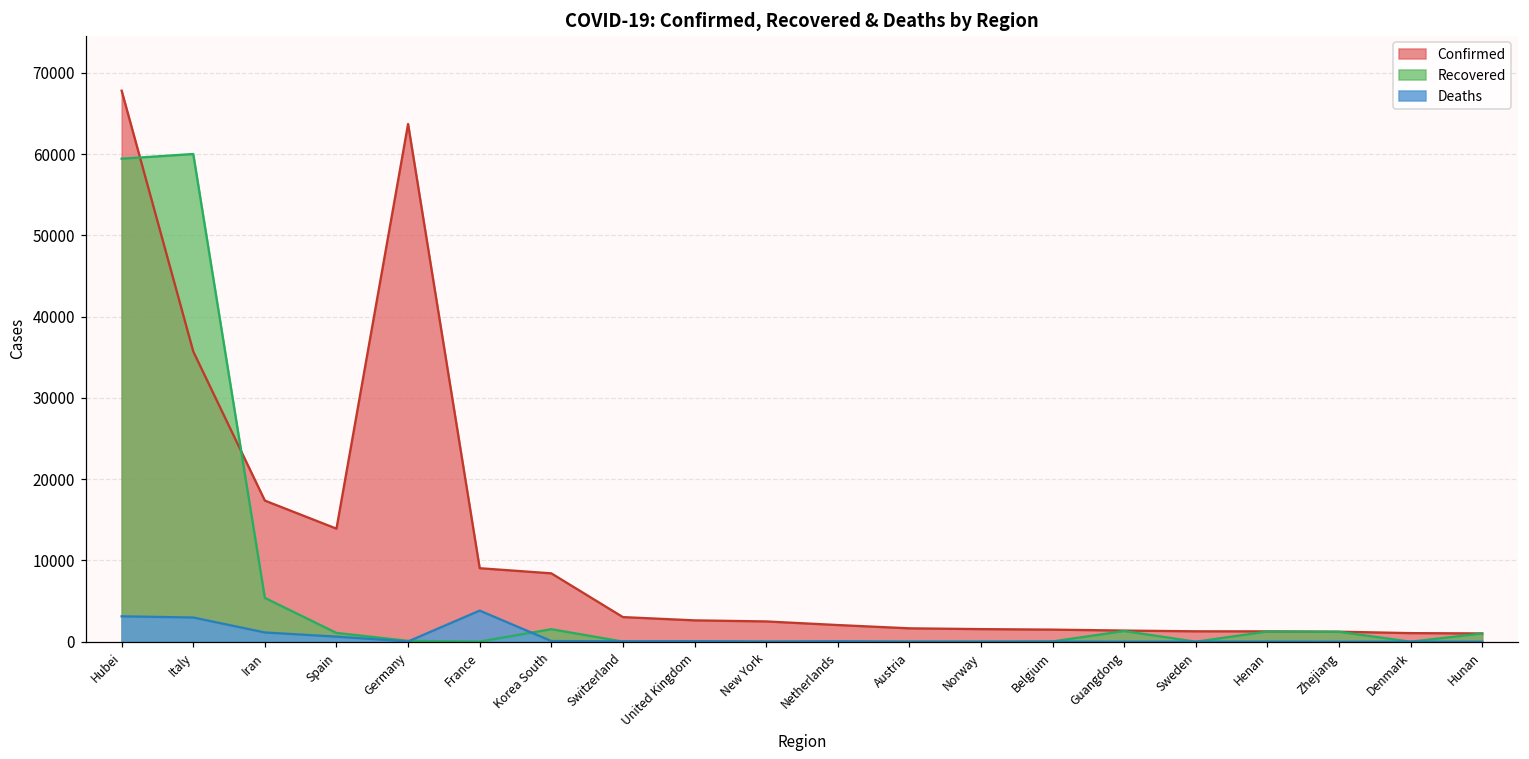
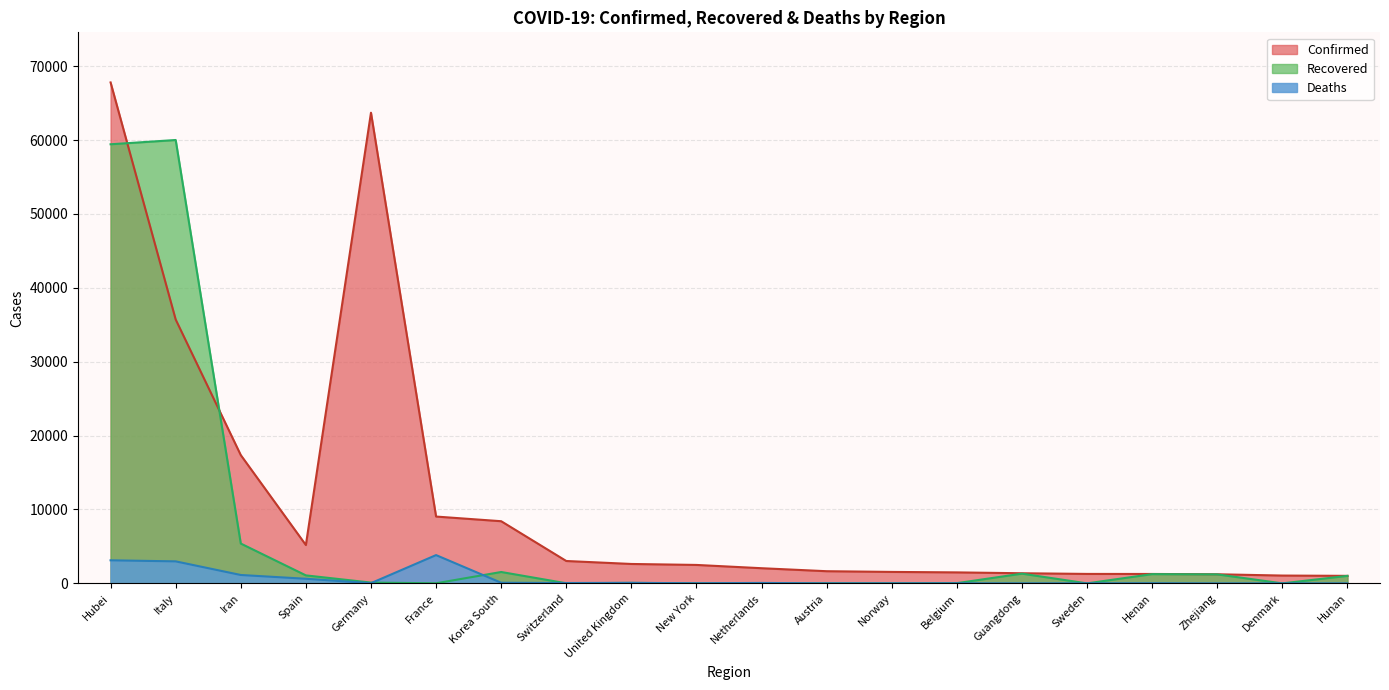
Confirmed, Spain: 14000 -> 5000
